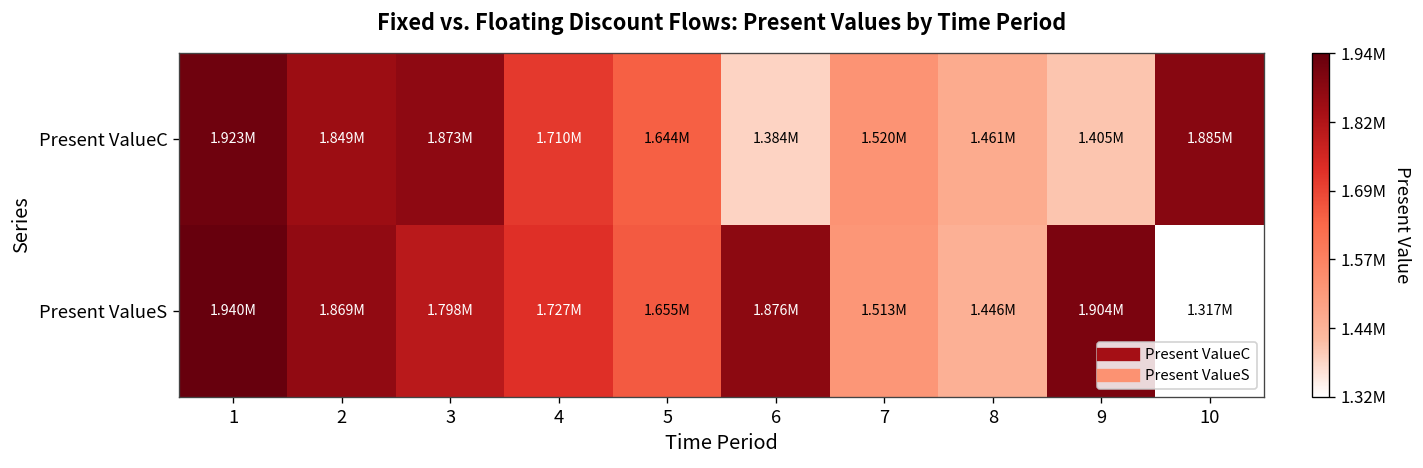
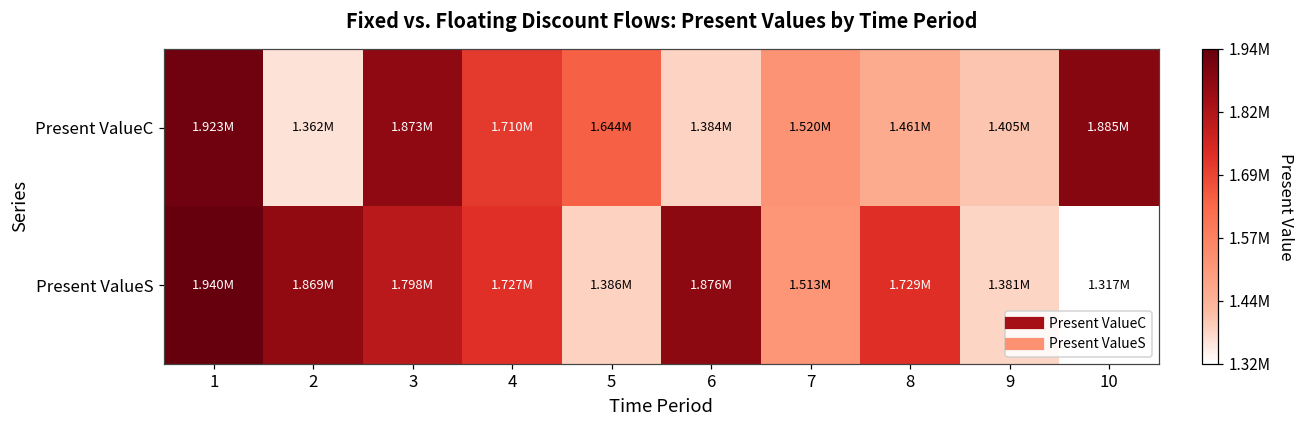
Present ValueC, 2: 1.849M -> 1.362M
Present ValueS, 5: 1.655M -> 1.386M
Present ValueS, 8: 1.446M -> 1.729M
Present ValueS, 9: 1.904M -> 1.381M
